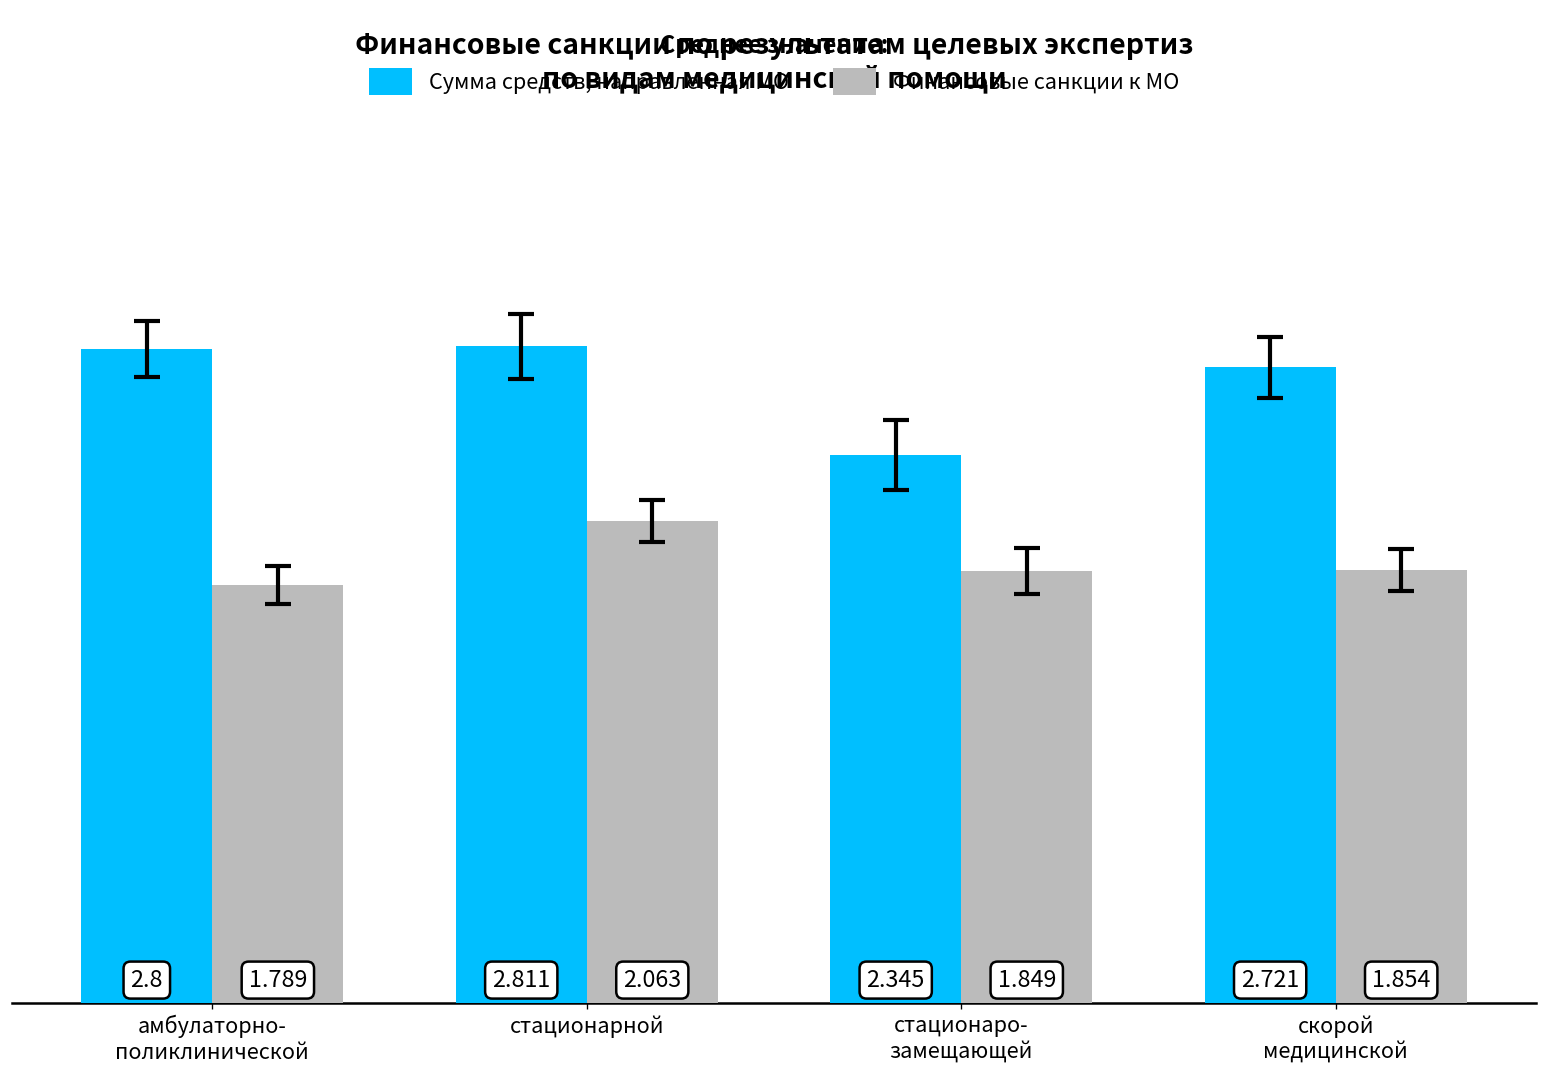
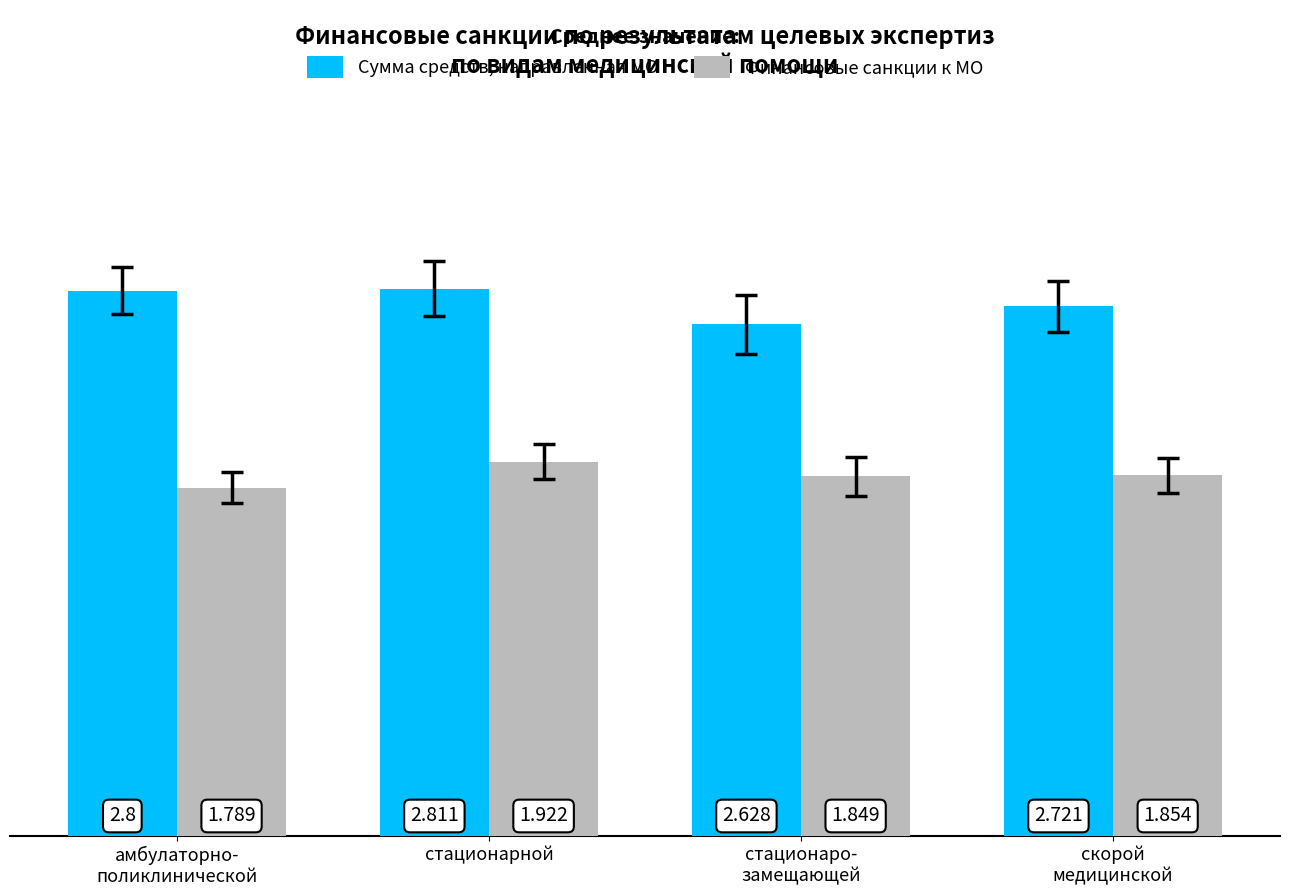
Финансовые санкции к МО, стационарной: 2.063 -> 1.922
Сумма средств, направленная МО, стационаро- замещающей: 2.345 -> 2.628
